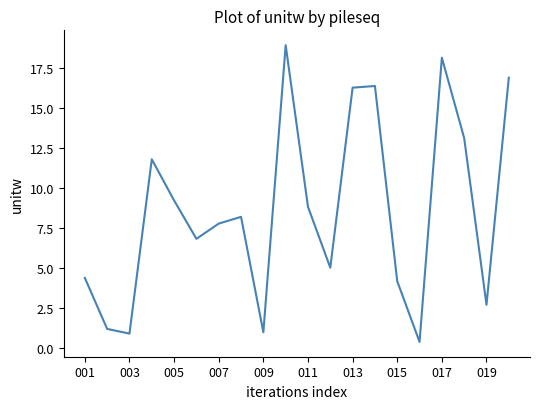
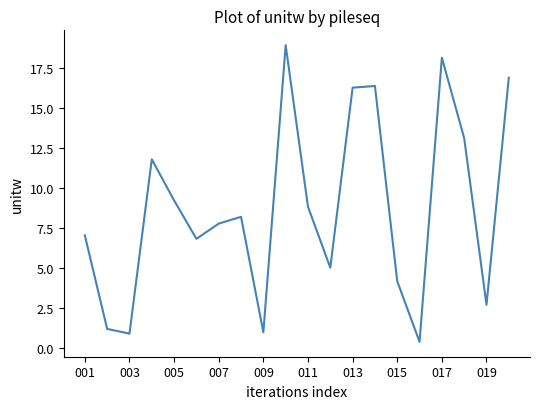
001: 4.4 -> 7.0
